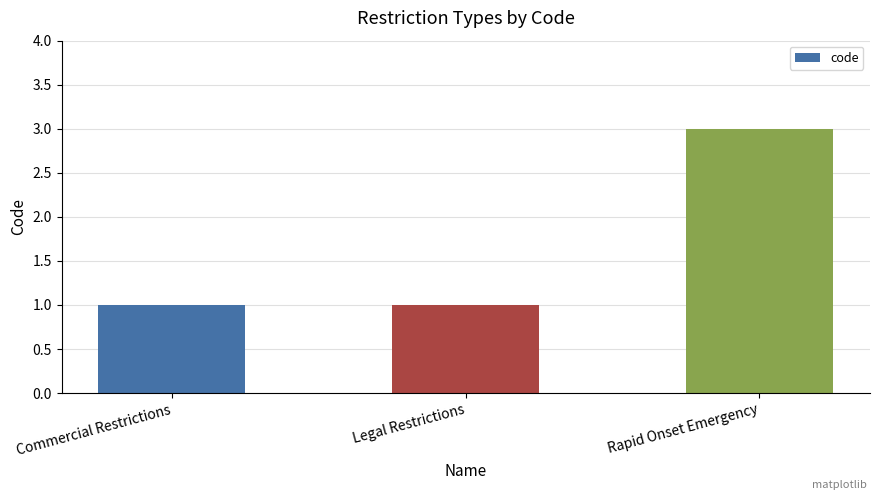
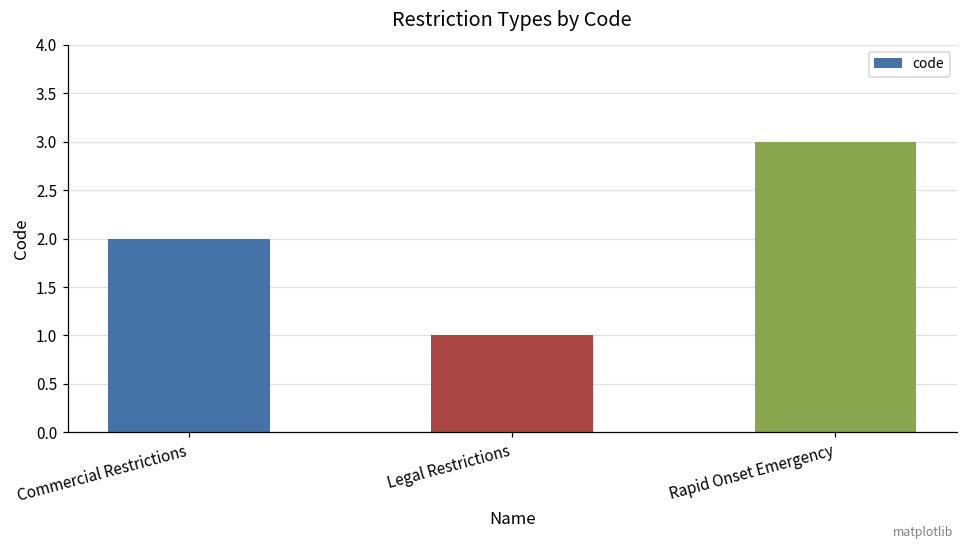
Commercial Restrictions: 1 -> 2
